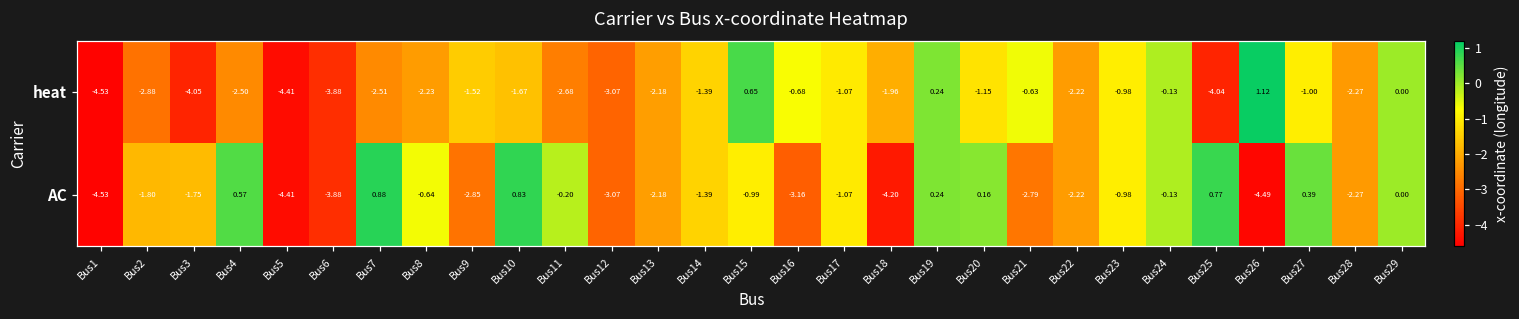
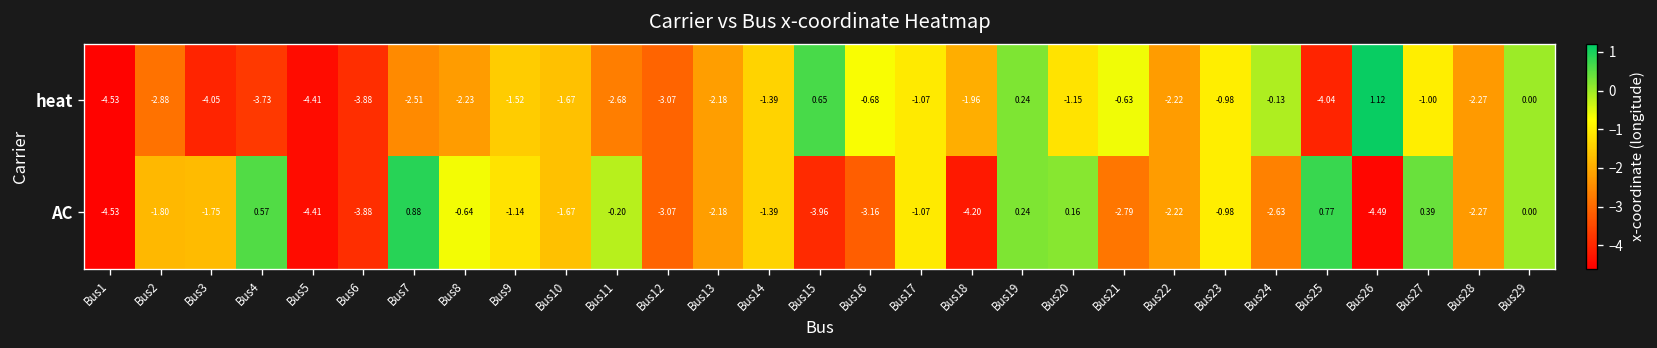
heat, Bus4: -2.50 -> -3.73
AC, Bus9: -2.85 -> -1.14
AC, Bus10: 0.83 -> -1.67
AC, Bus15: -0.99 -> -3.96
AC, Bus24: -0.13 -> -2.63
